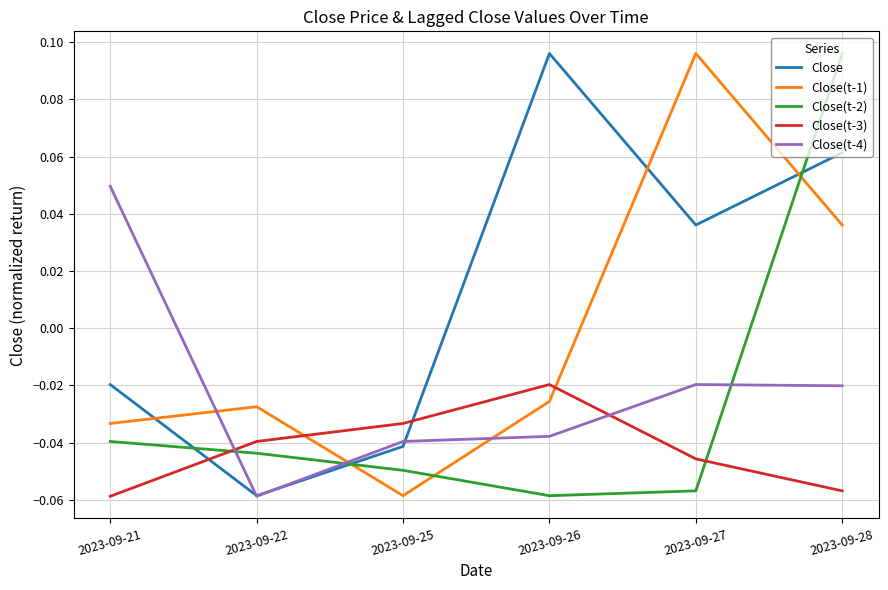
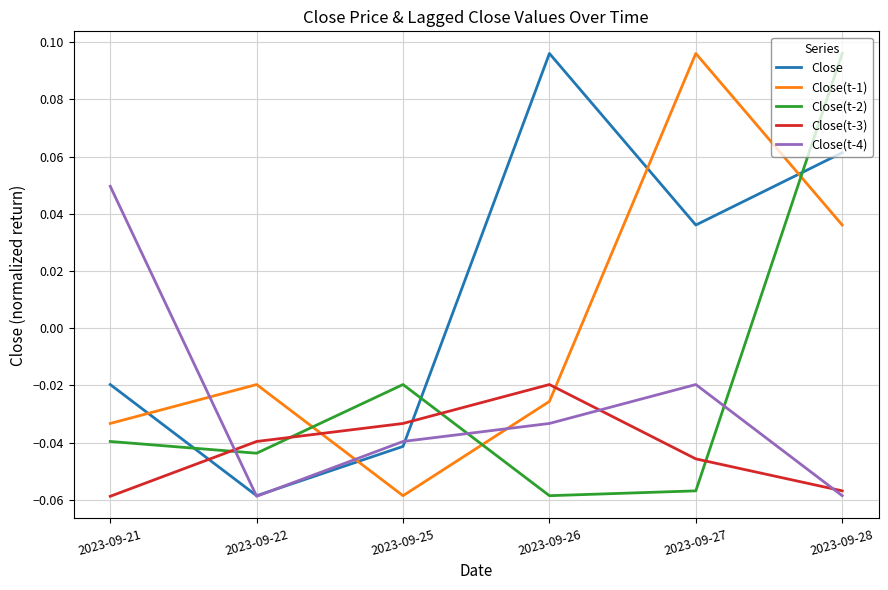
Close(t-1), 2023-09-22: -0.027 -> -0.020
Close(t-2), 2023-09-25: -0.050 -> -0.020
Close(t-4), 2023-09-26: -0.038 -> -0.033
Close(t-4), 2023-09-28: -0.020 -> -0.059
